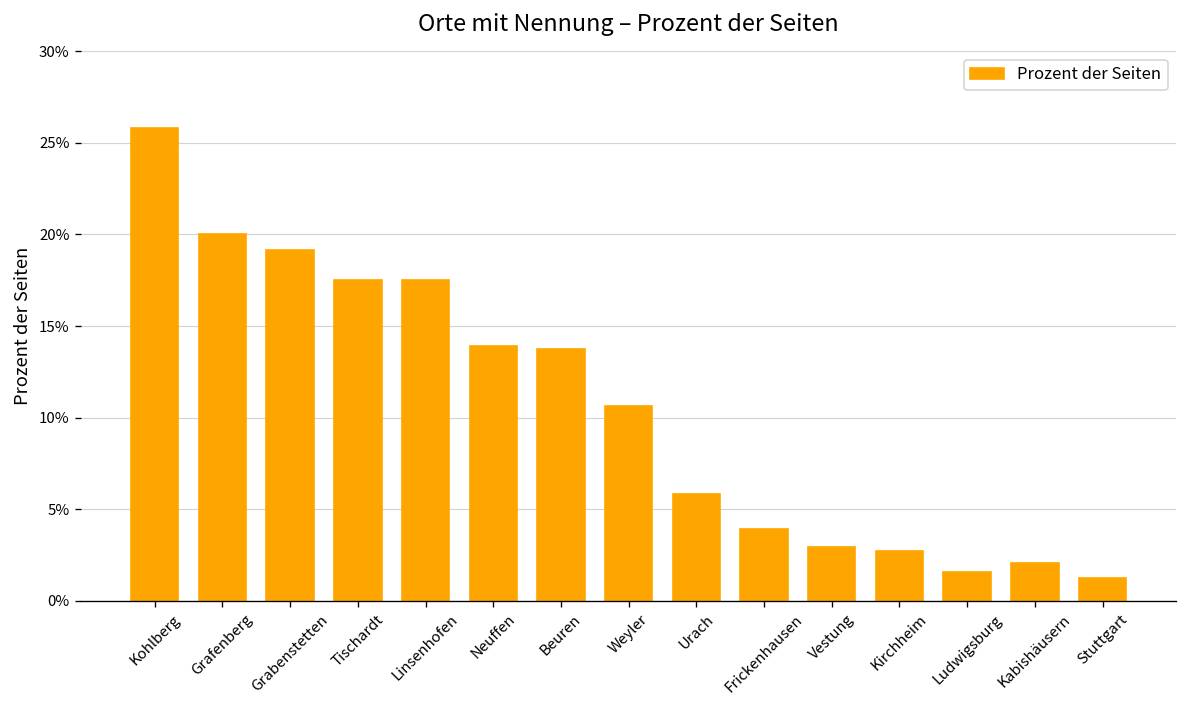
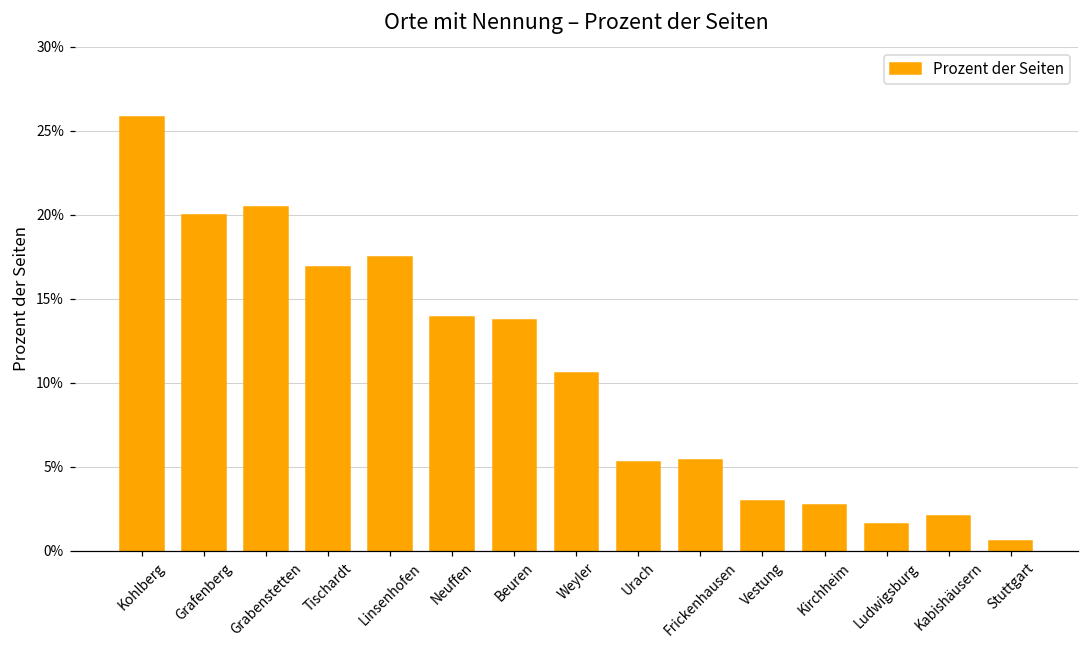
Grabenstetten: 19.2% -> 20.5%
Tischardt: 17.5% -> 16.9%
Urach: 5.8% -> 5.3%
Frickenhausen: 3.9% -> 5.4%
Stuttgart: 1.3% -> 0.6%
